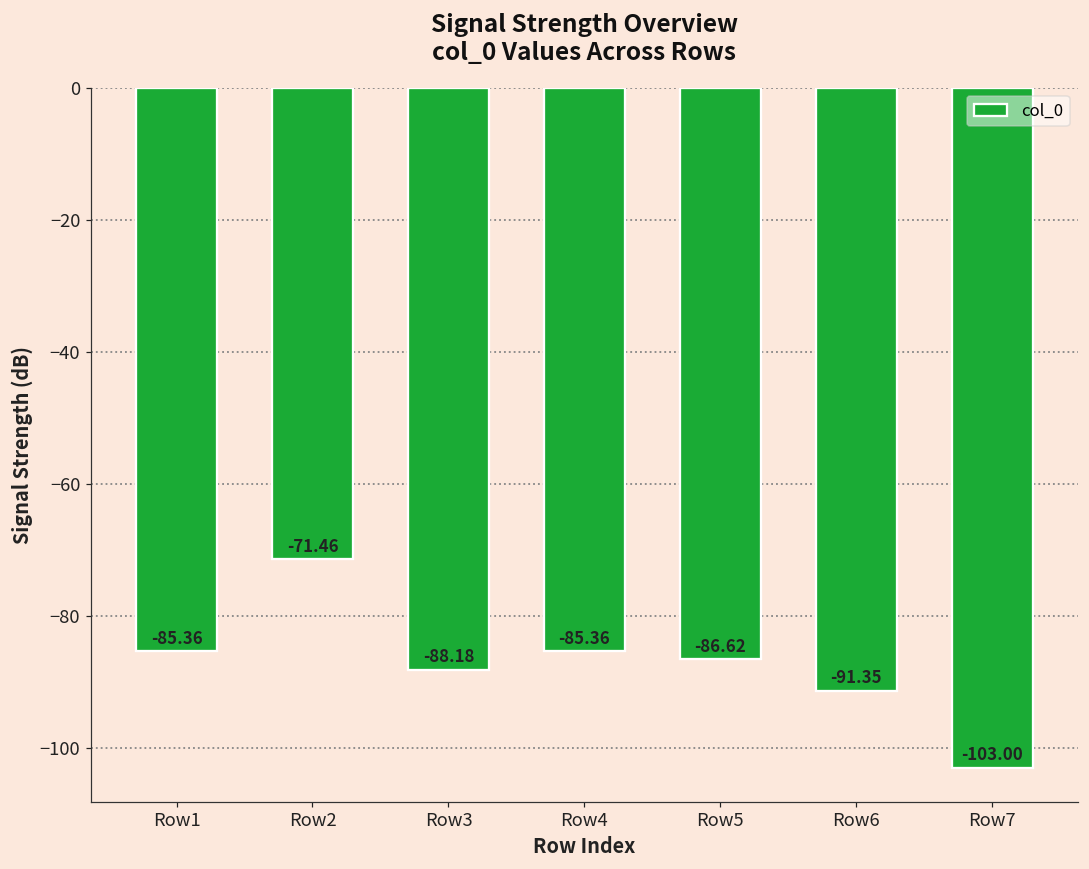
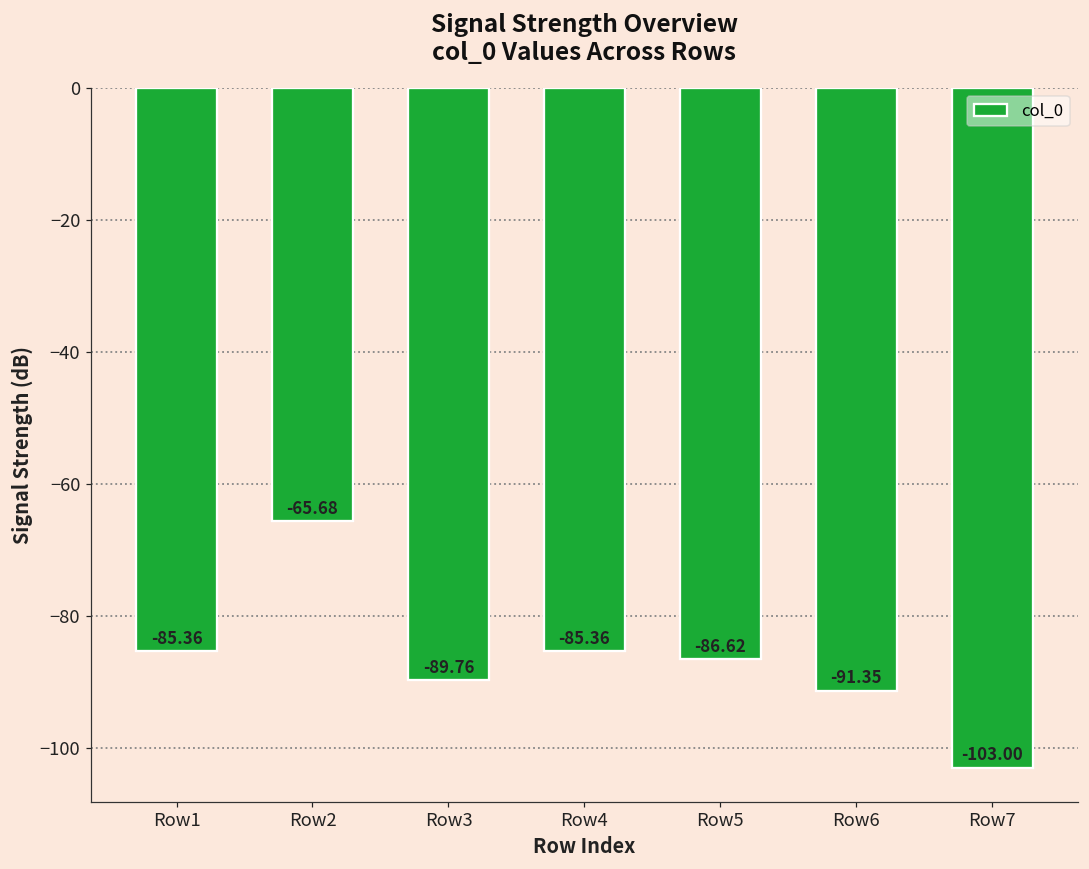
Row2: -71.46 -> -65.68
Row3: -88.18 -> -89.76
